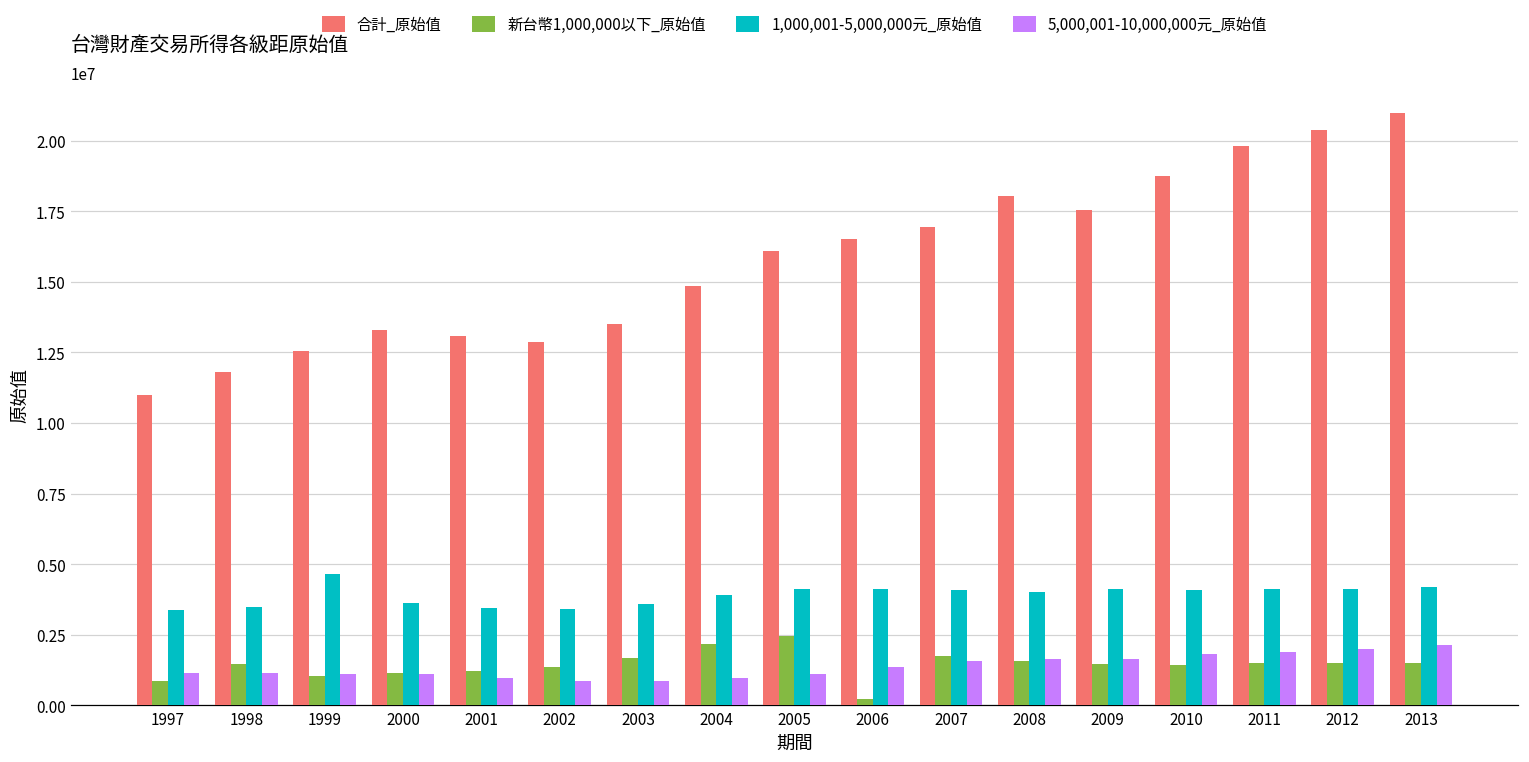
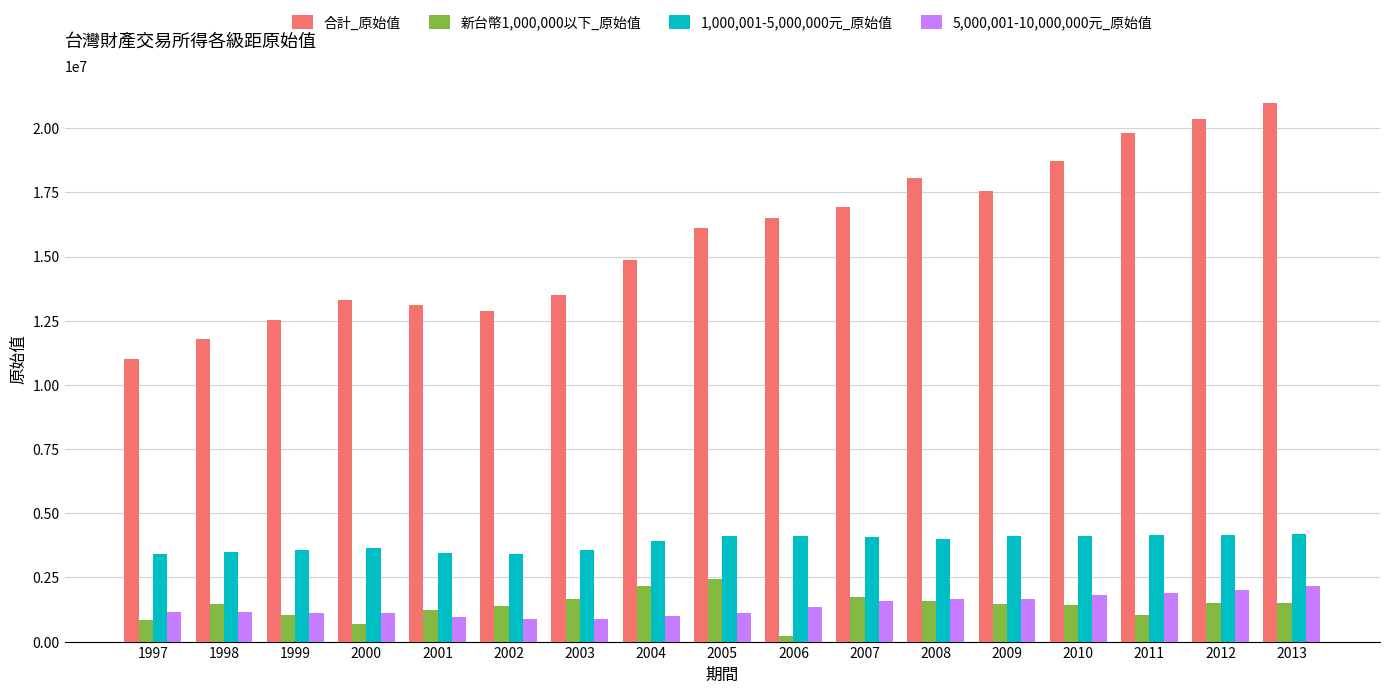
1,000,001-5,000,000元_原始值, 1999: 4700000 -> 3600000
新台幣1,000,000以下_原始值, 2000: 1100000 -> 700000
新台幣1,000,000以下_原始值, 2011: 1500000 -> 1100000
